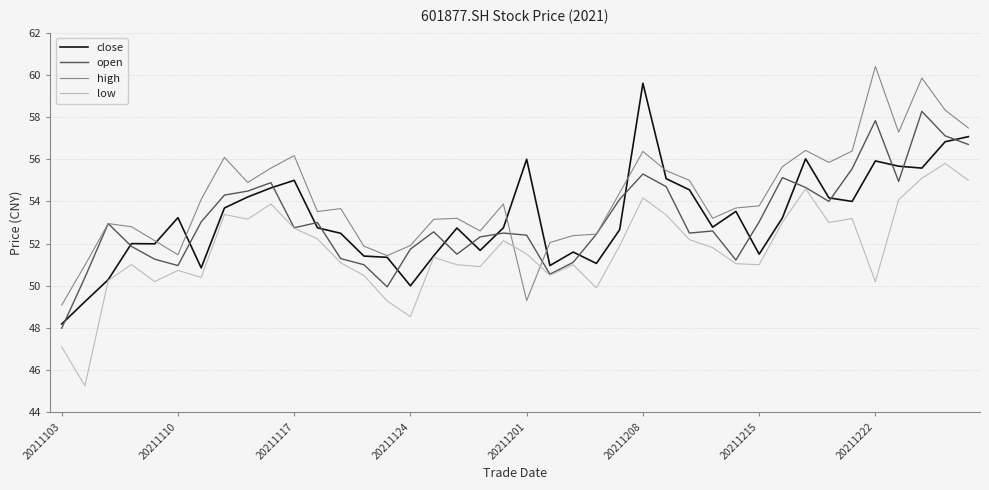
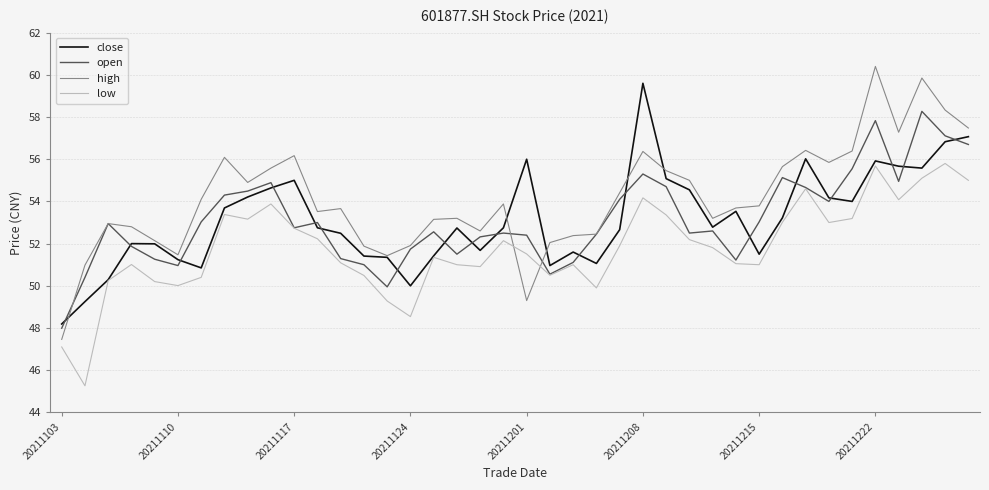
high, 20211103: 49.1 -> 47.5
close, 20211110: 53.2 -> 51.2
low, 20211110: 50.7 -> 50.0
low, 20211222: 50.2 -> 55.7
